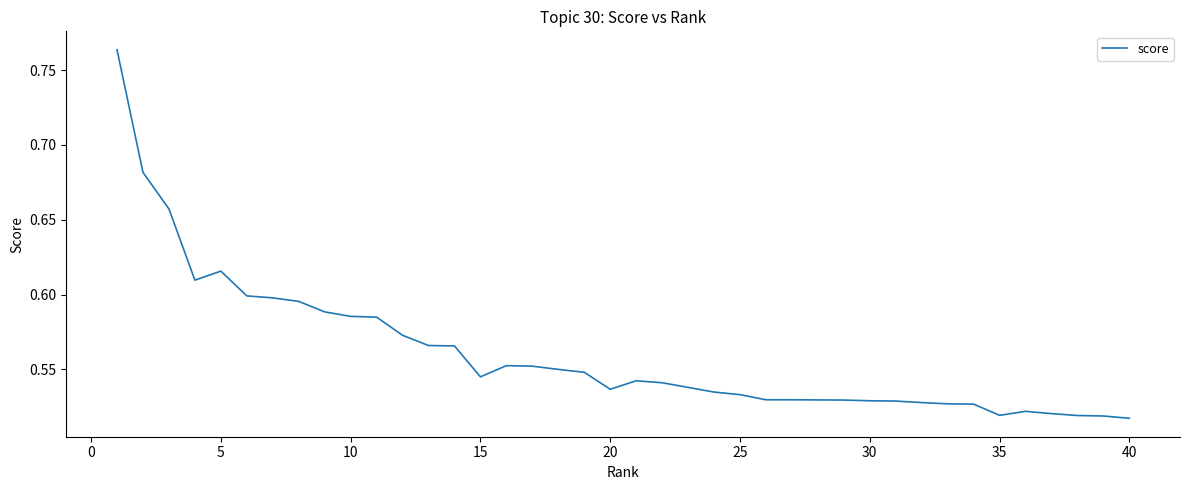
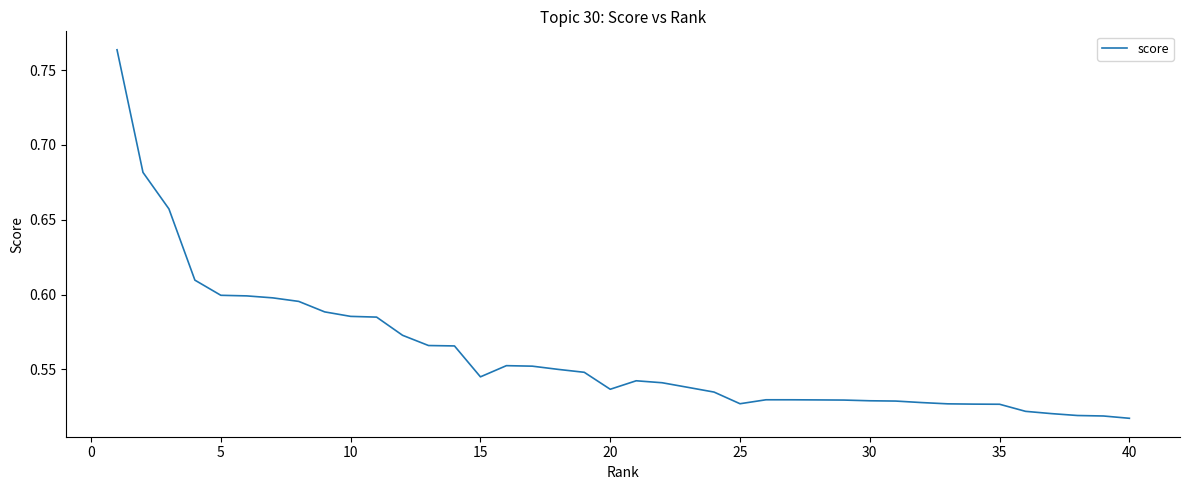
5: 0.616 -> 0.599
25: 0.533 -> 0.527
35: 0.519 -> 0.527
